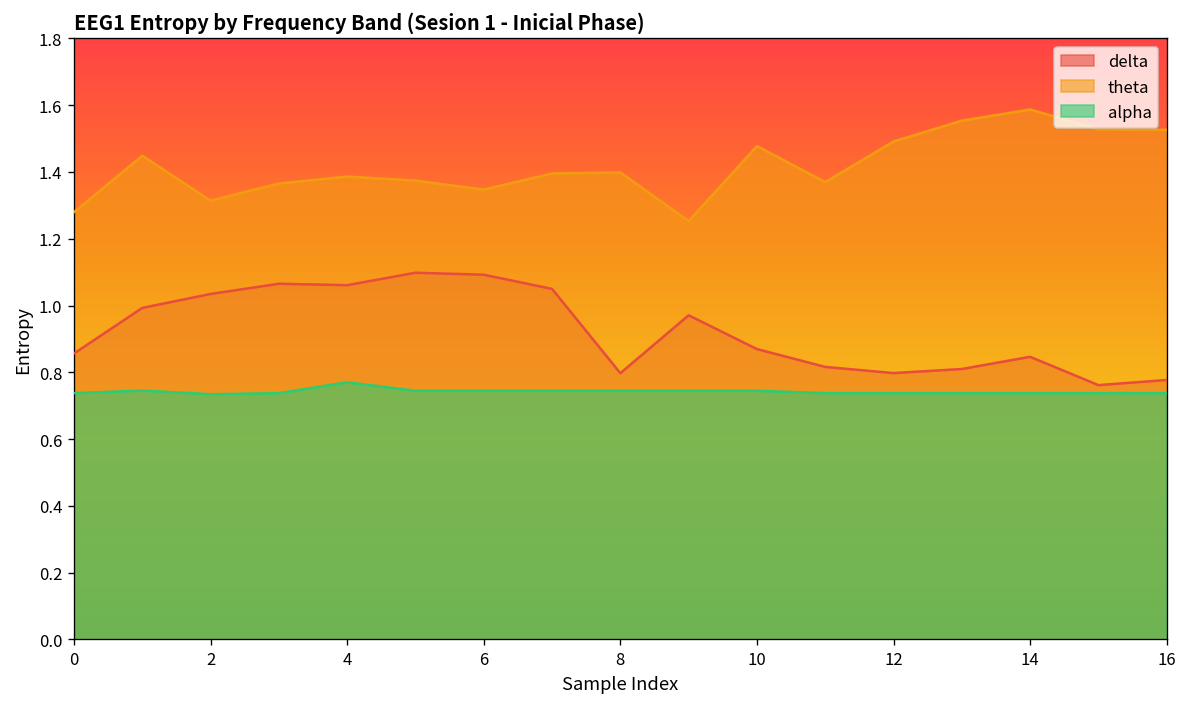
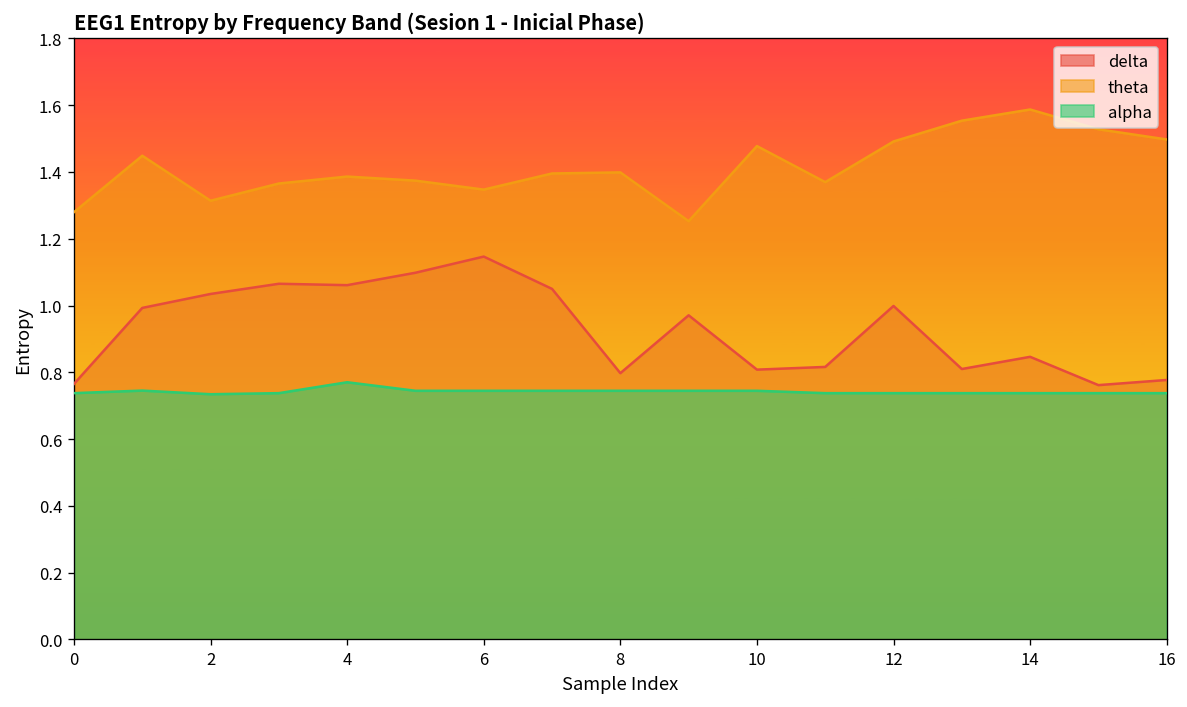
delta, 0: 0.86 -> 0.77
delta, 6: 1.09 -> 1.15
delta, 10: 0.87 -> 0.81
delta, 12: 0.80 -> 1.00
theta, 16: 1.53 -> 1.50
